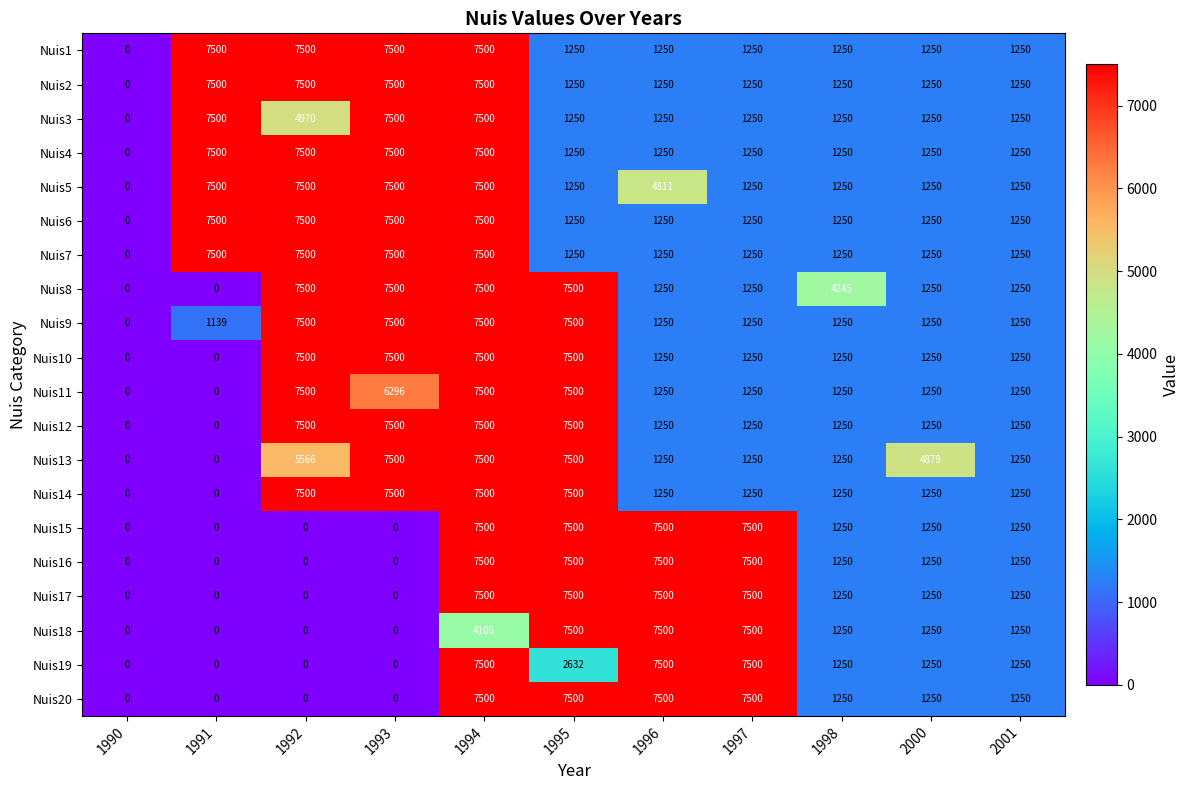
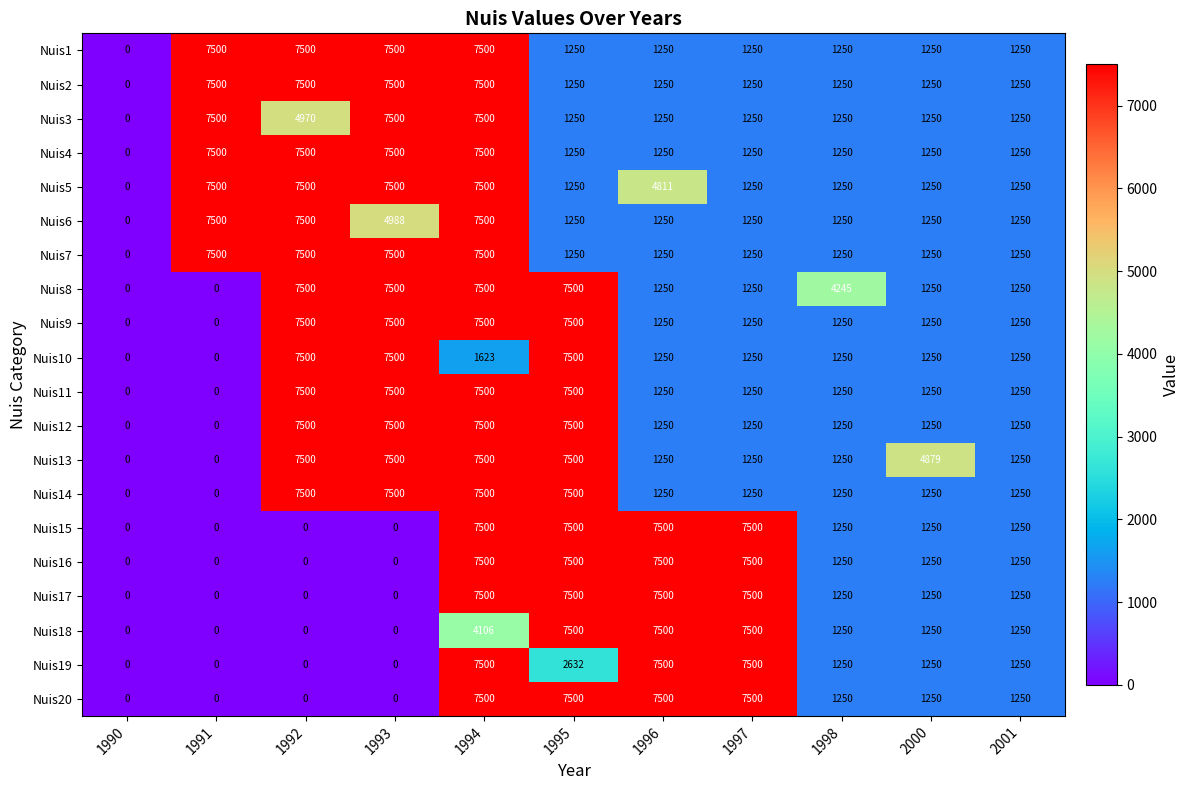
Nuis6, 1993: 7500 -> 4988
Nuis9, 1991: 1139 -> 0
Nuis10, 1994: 7500 -> 1623
Nuis11, 1993: 6296 -> 7500
Nuis13, 1992: 5566 -> 7500
